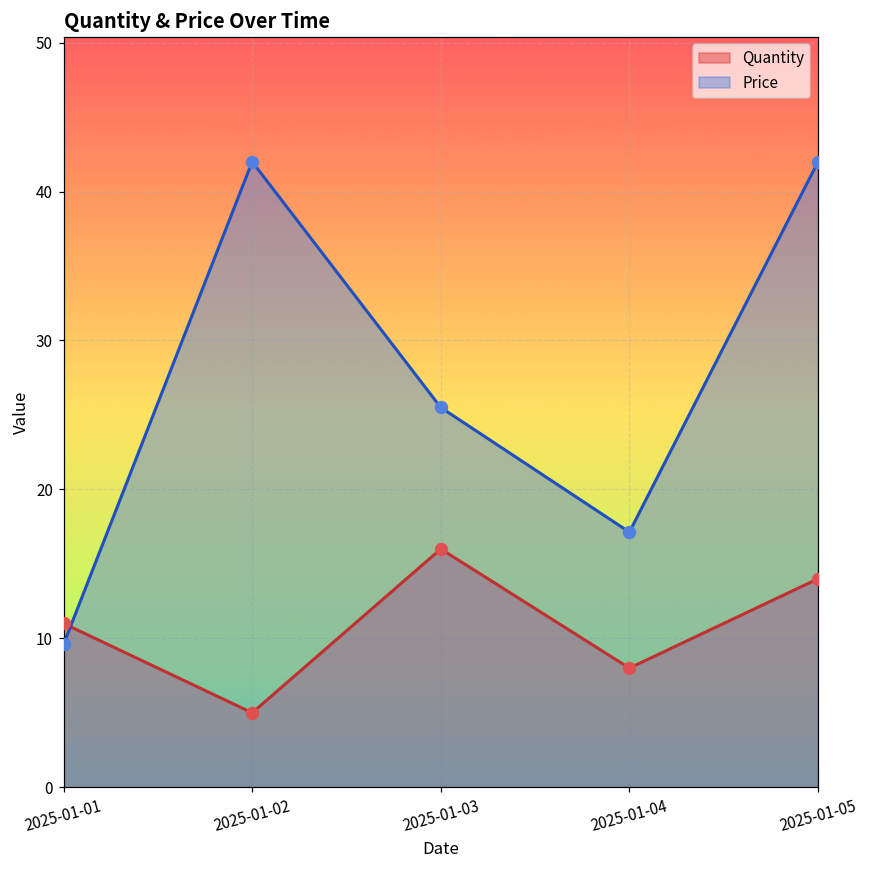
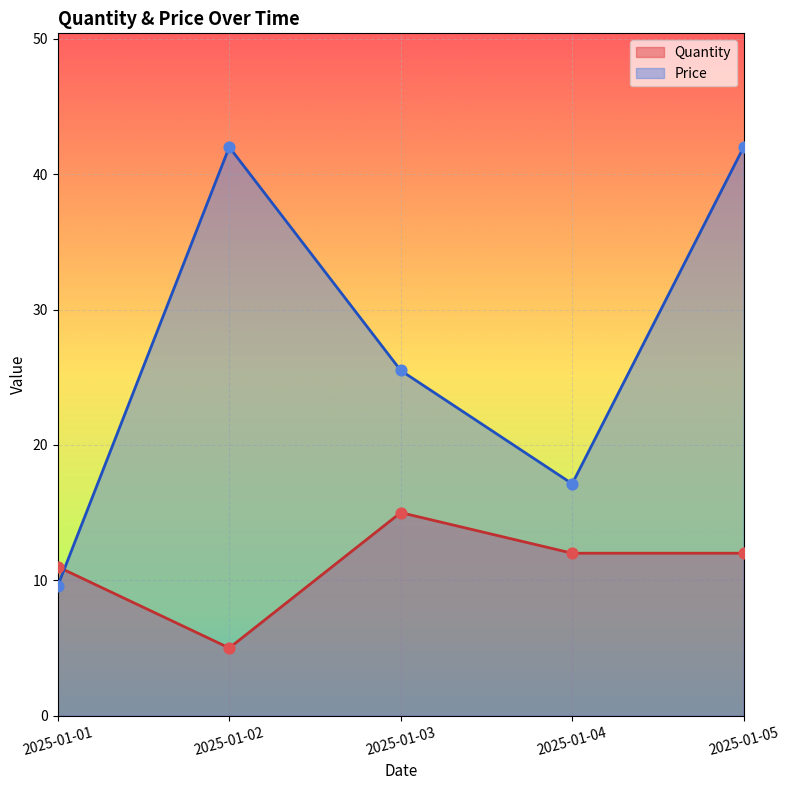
Quantity, 2025-01-03: 16 -> 15
Quantity, 2025-01-04: 8 -> 12
Quantity, 2025-01-05: 14 -> 12
